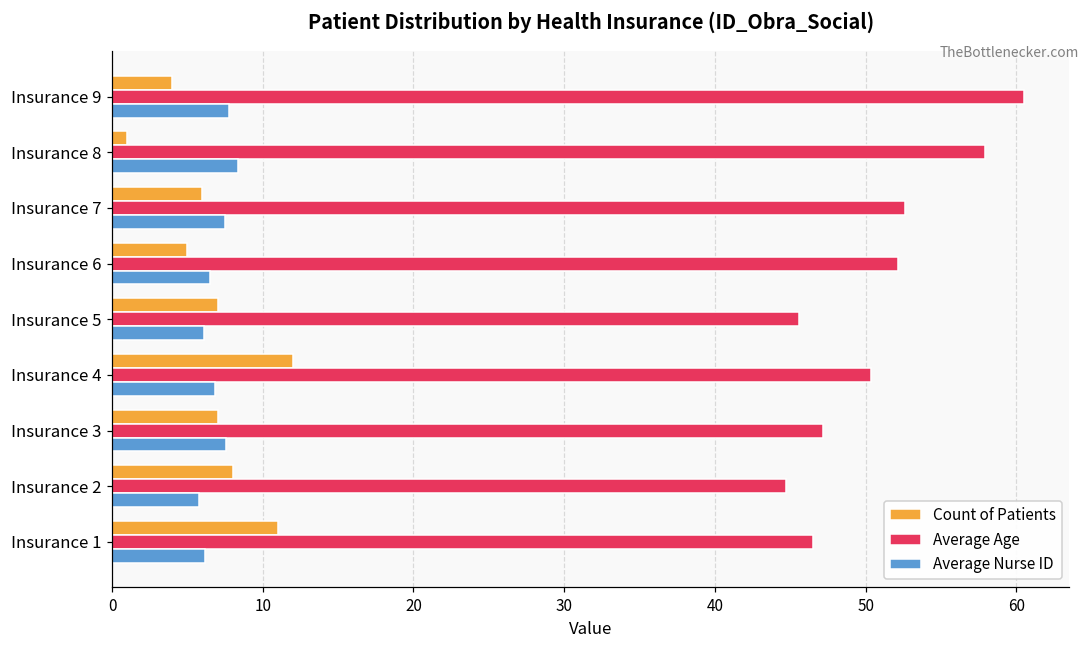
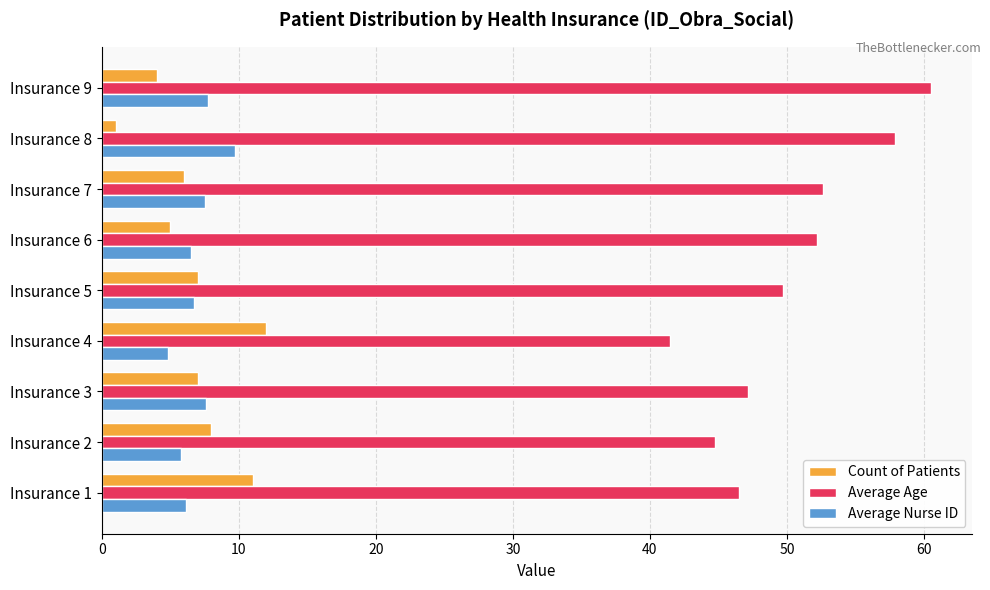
Average Nurse ID, Insurance 8: 8.3 -> 9.7
Average Age, Insurance 5: 45.6 -> 49.7
Average Nurse ID, Insurance 5: 6.1 -> 6.7
Average Age, Insurance 4: 50.3 -> 41.5
Average Nurse ID, Insurance 4: 6.8 -> 4.9
